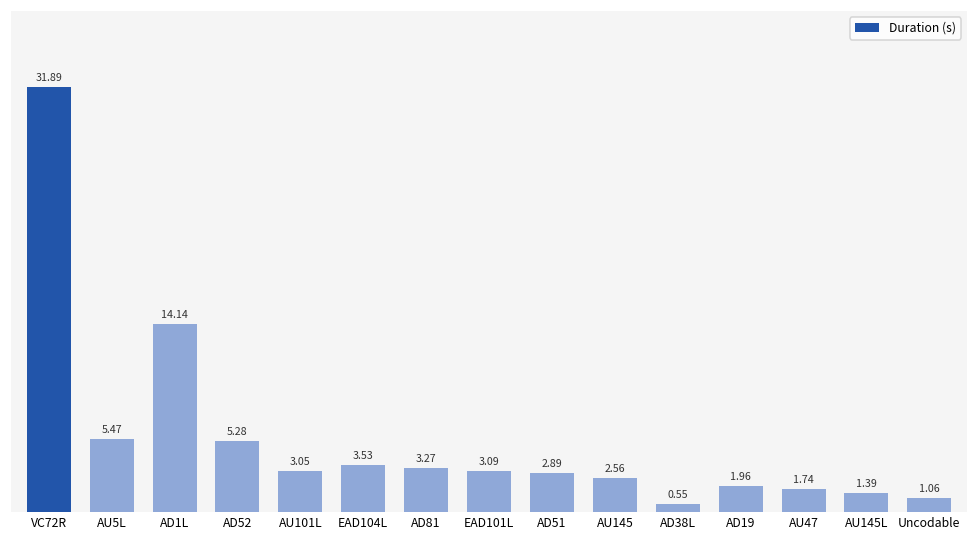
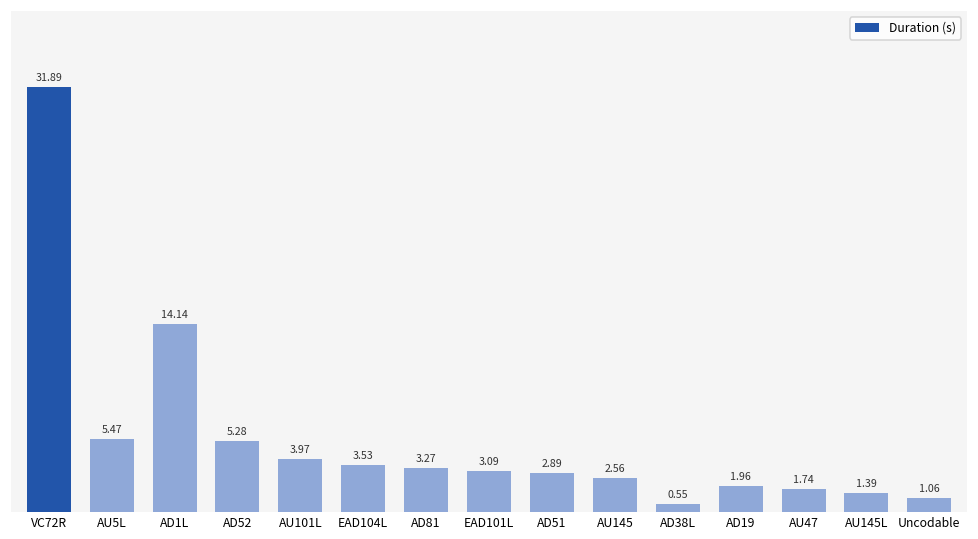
AU101L: 3.05 -> 3.97
